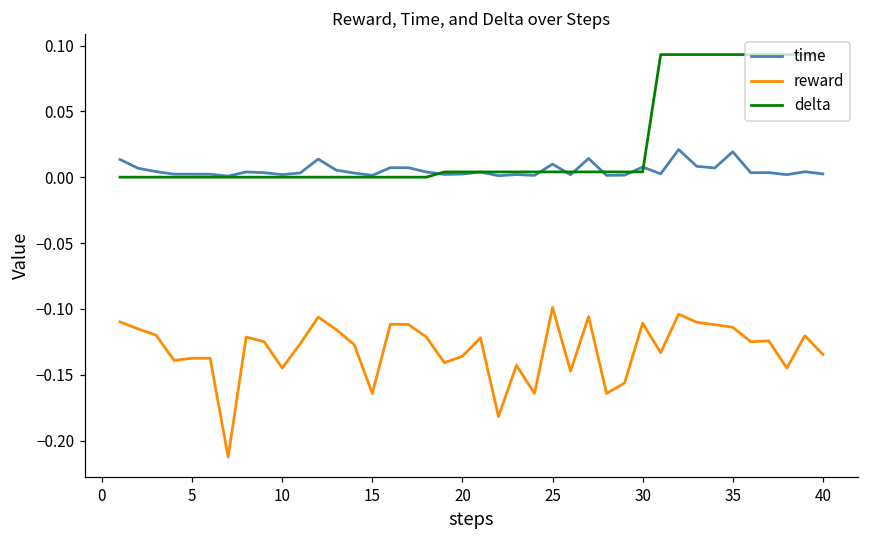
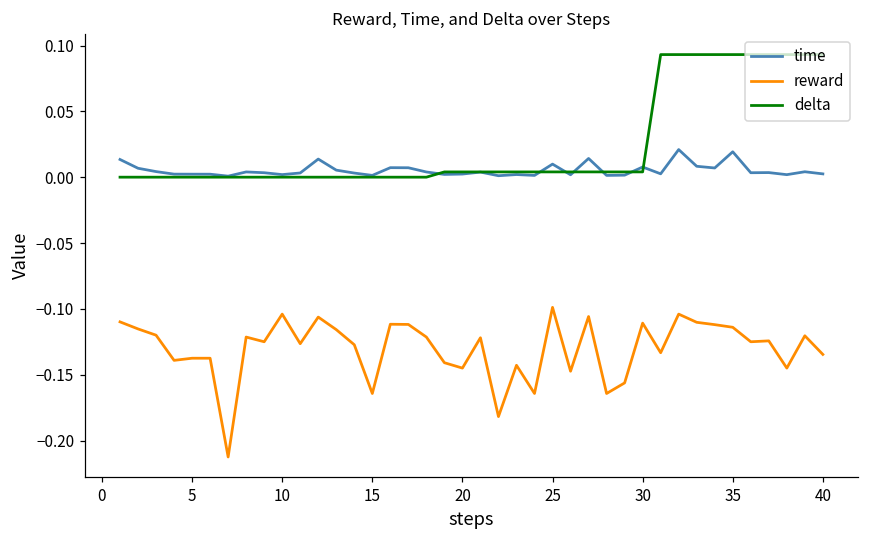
reward, 10: -0.145 -> -0.104
reward, 20: -0.136 -> -0.145
